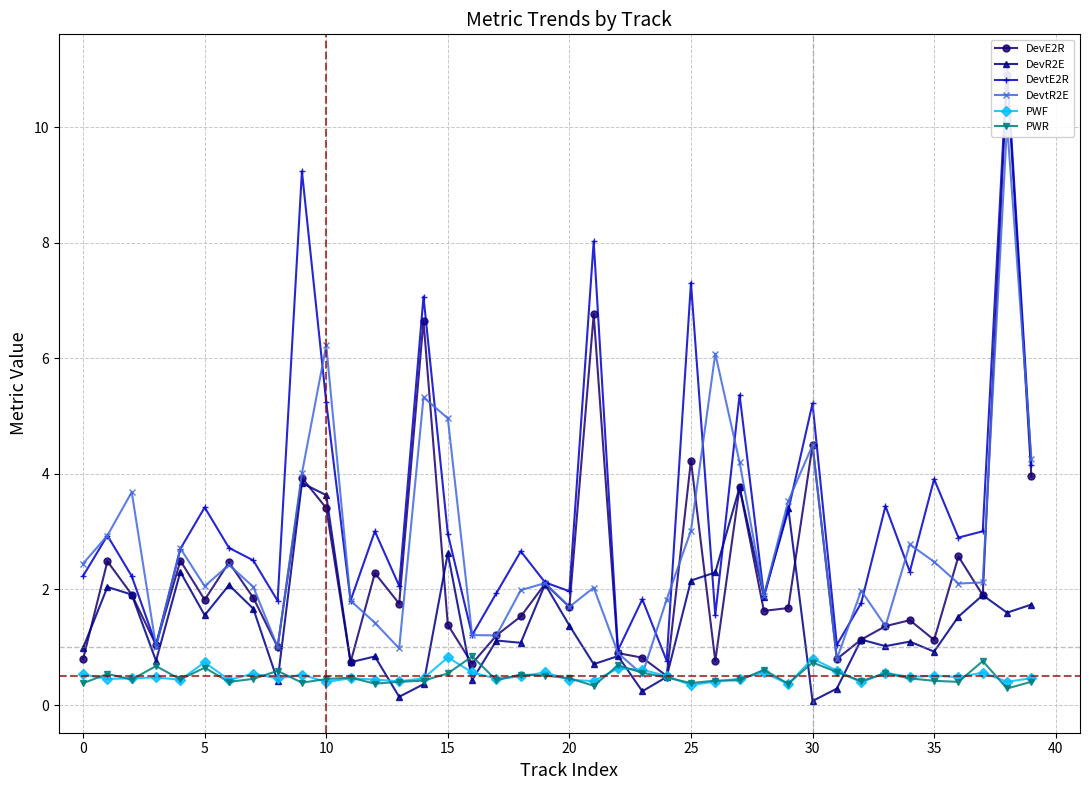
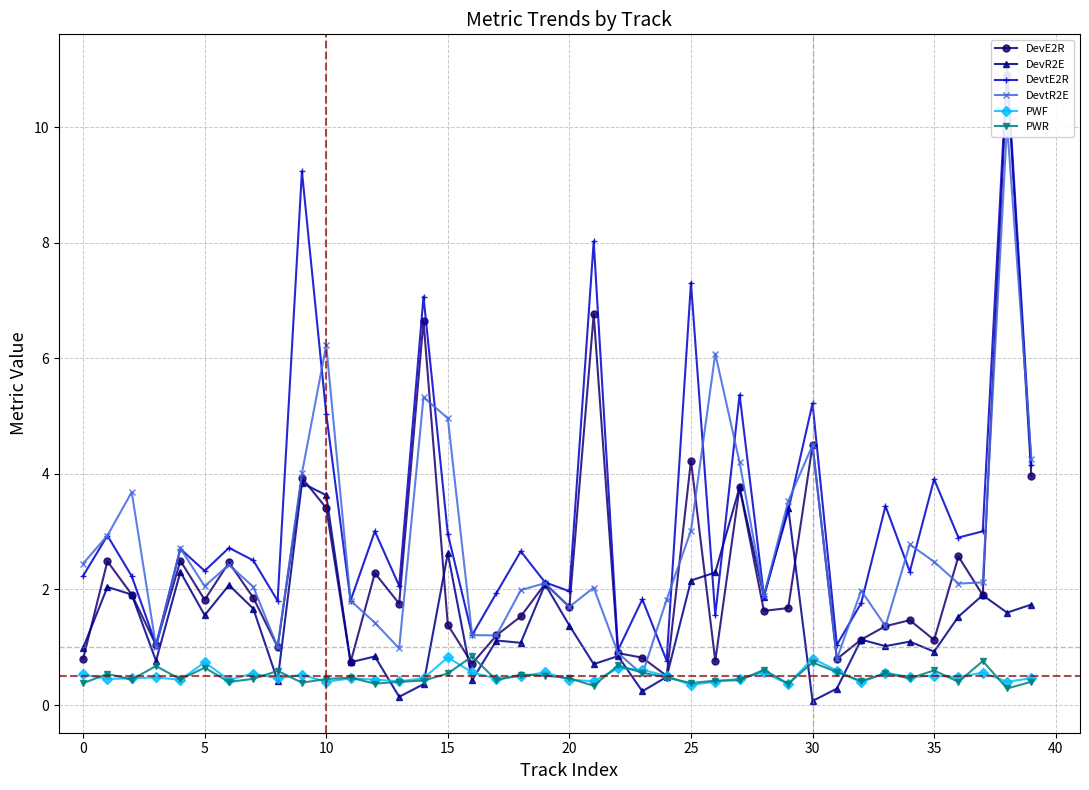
DevtE2R, 5: 3.4 -> 2.3
DevtE2R, 10: 5.2 -> 5.0
PWR, 35: 0.4 -> 0.6
